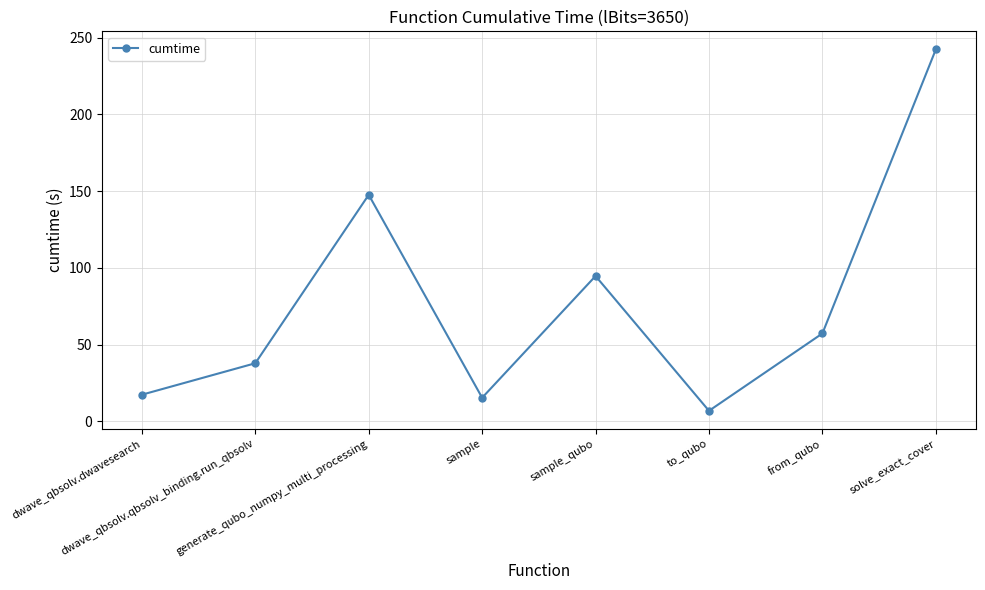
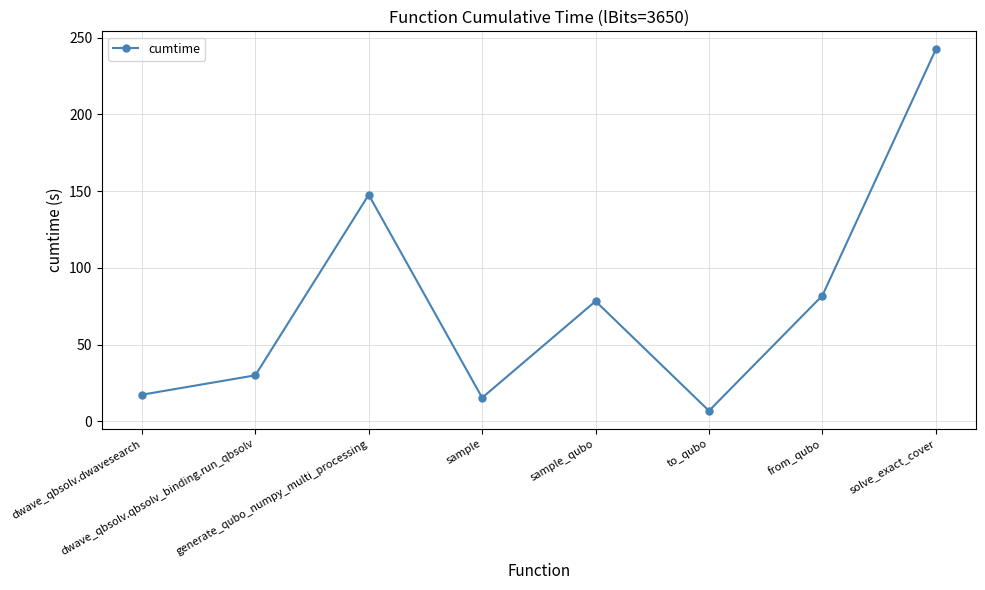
dwave_qbsolv.qbsolv_binding.run_qbsolv: 38 -> 30
sample_qubo: 95 -> 78
from_qubo: 57 -> 82
